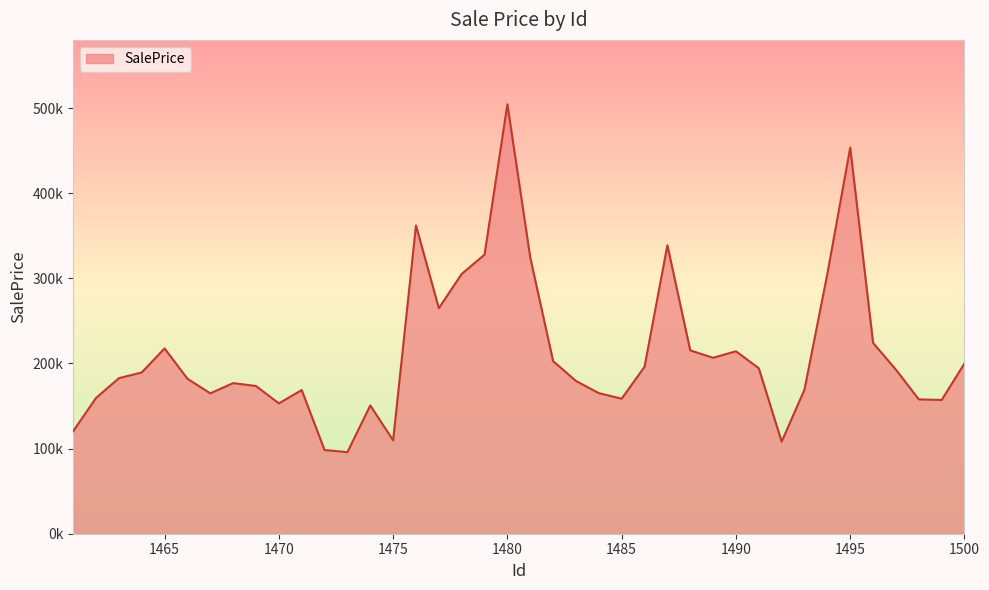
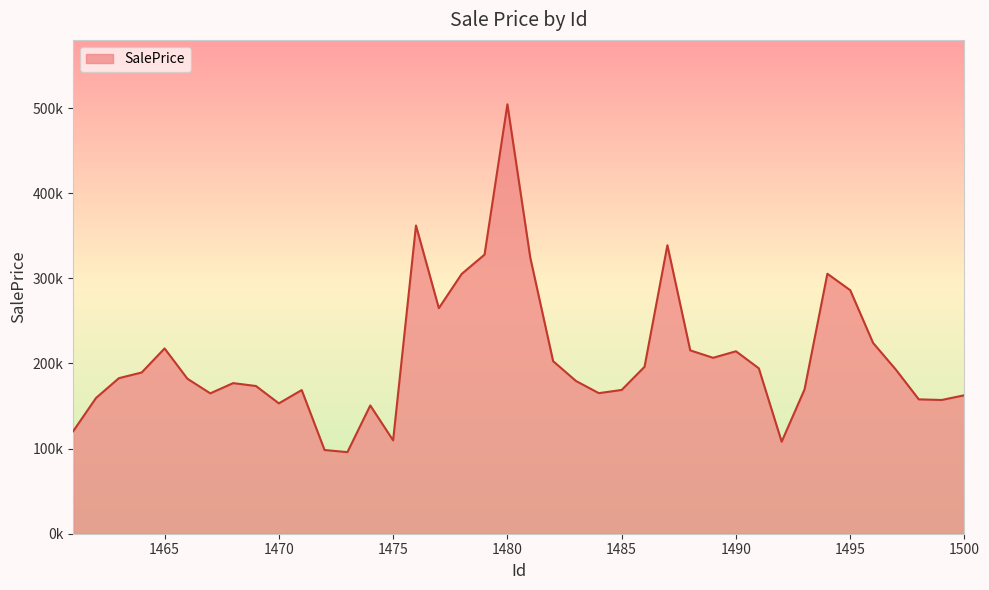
1485: 160000 -> 170000
1495: 450000 -> 290000
1500: 200000 -> 160000
